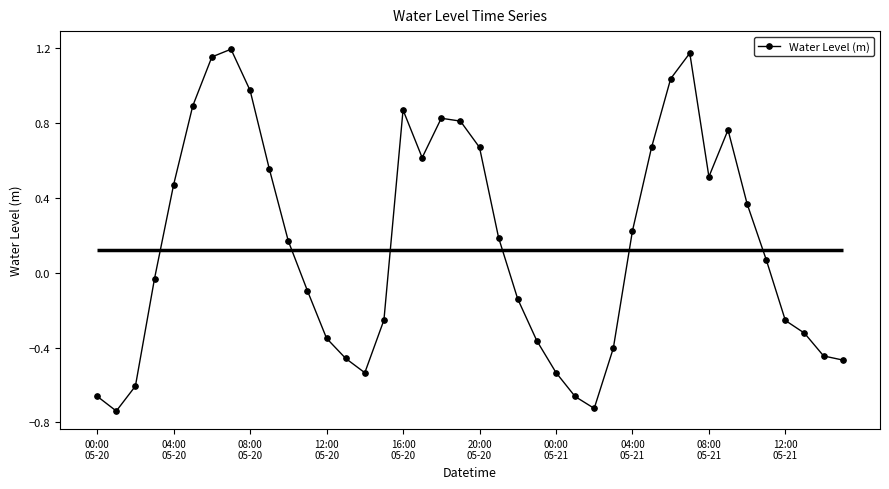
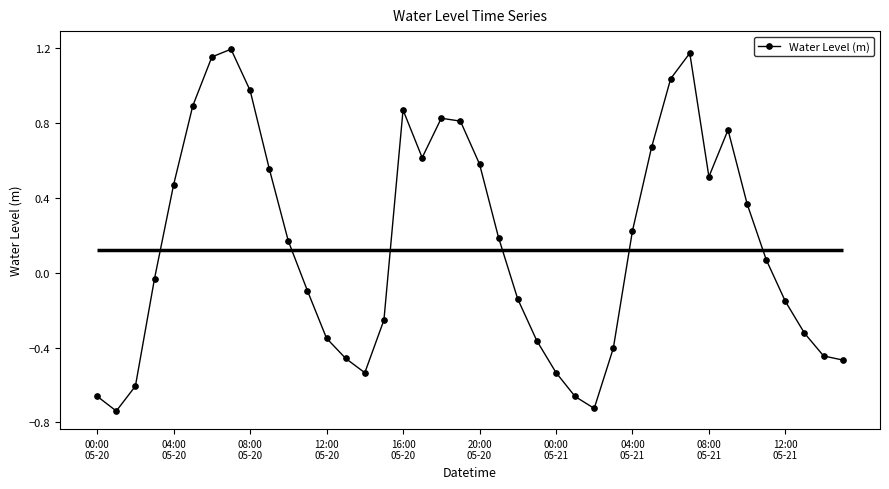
20:00 05-20: 0.67 -> 0.58
12:00 05-21: -0.26 -> -0.15
